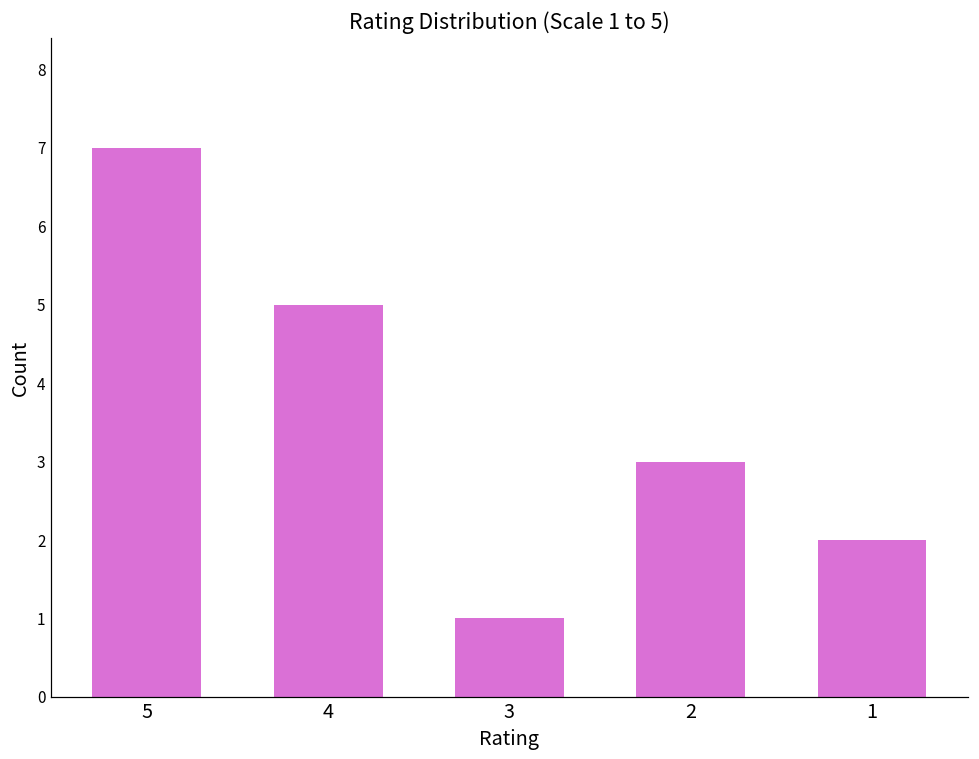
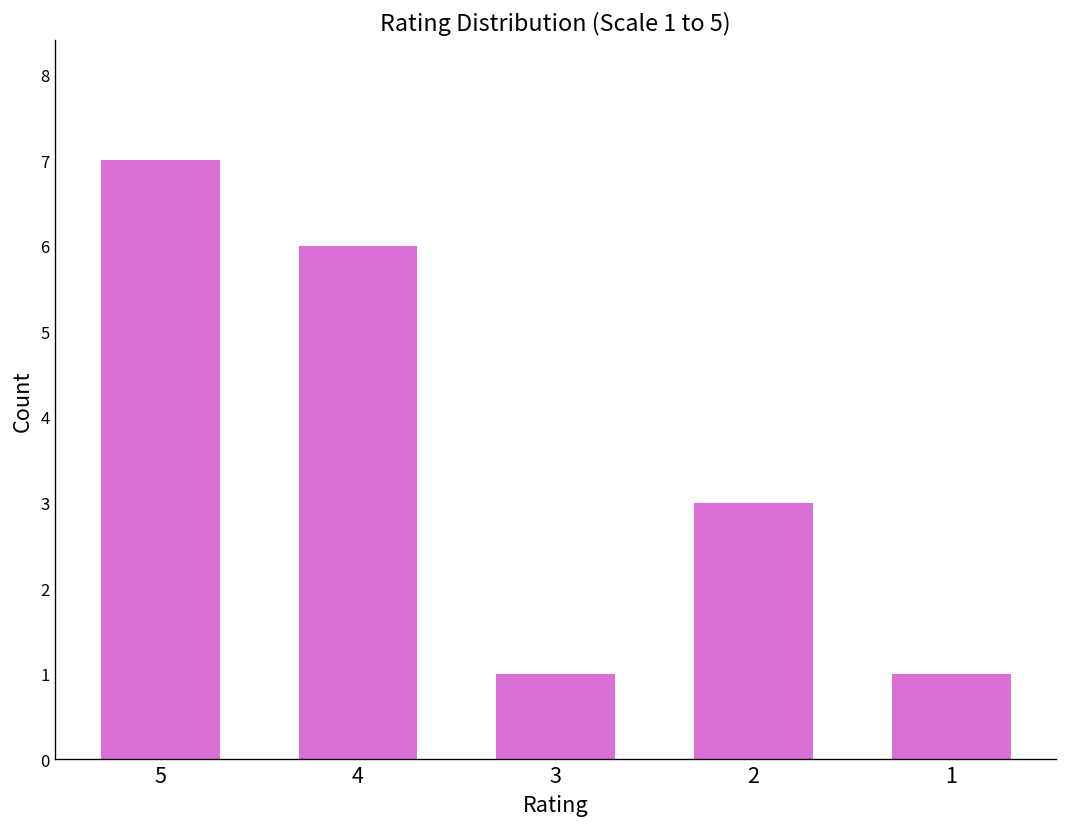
4: 5 -> 6
1: 2 -> 1
